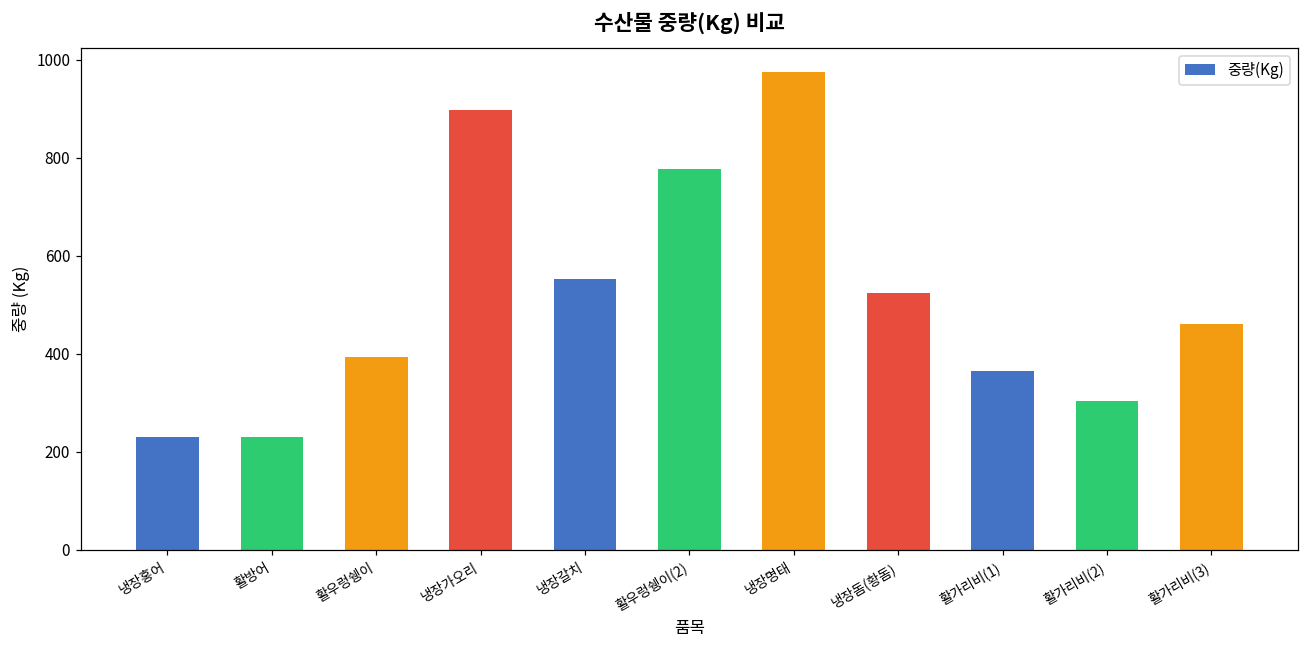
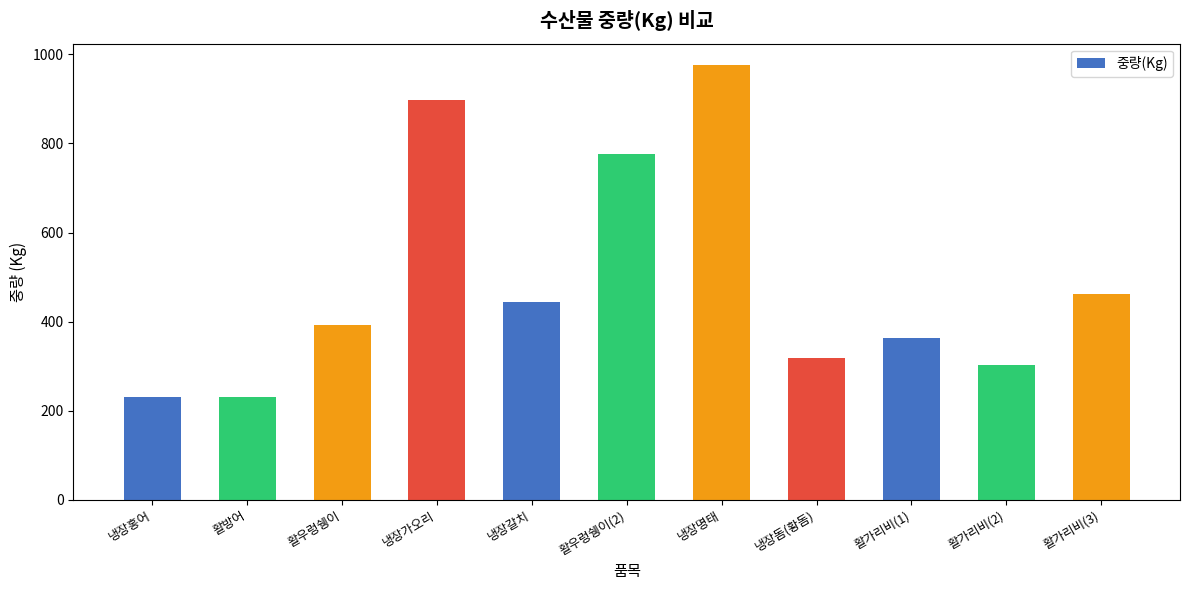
냉장갈치: 550 -> 450
냉장돔(황돔): 520 -> 320
